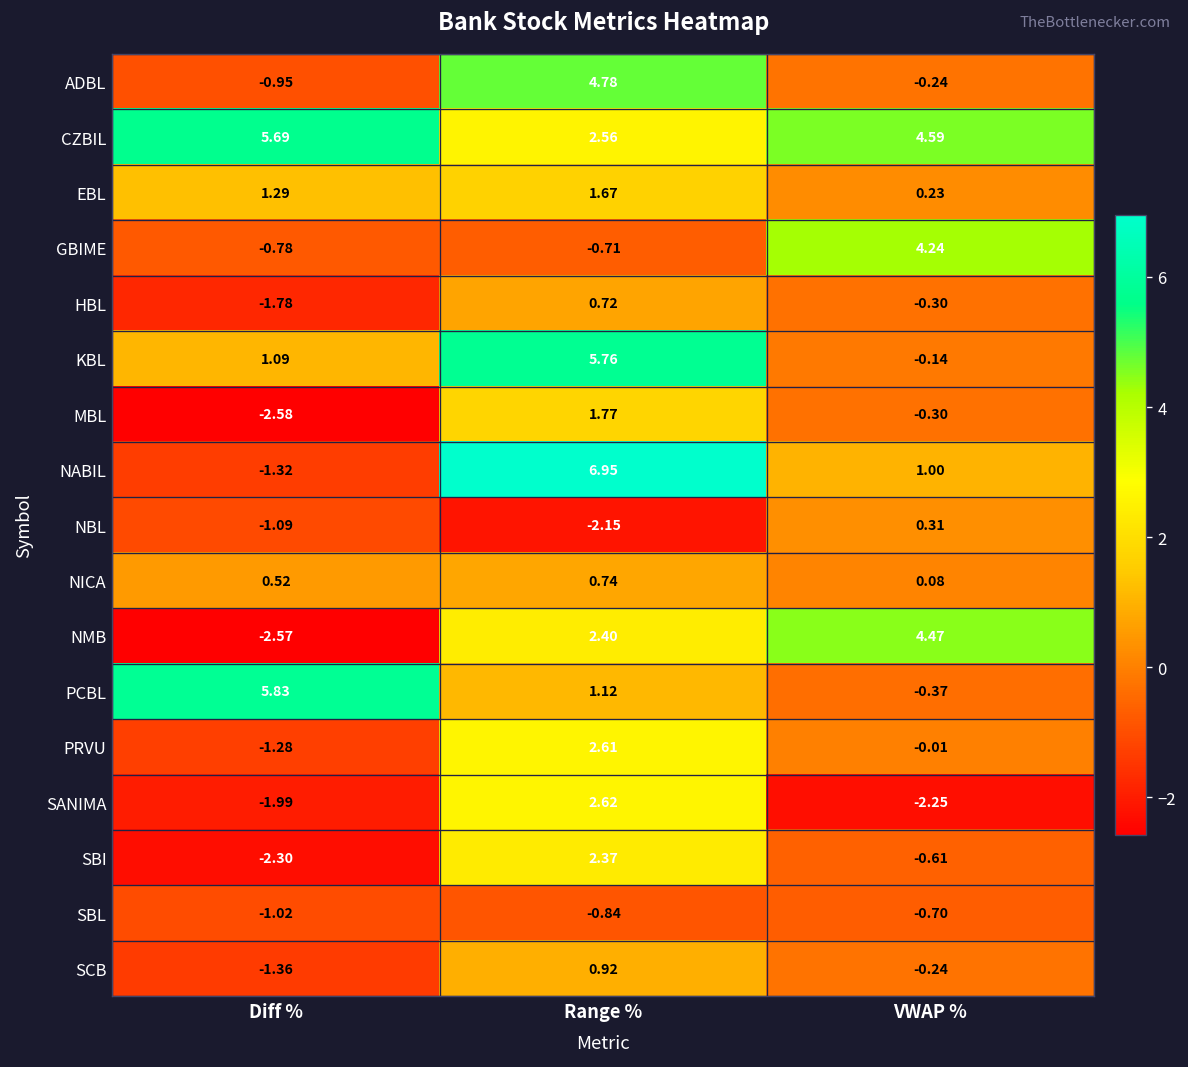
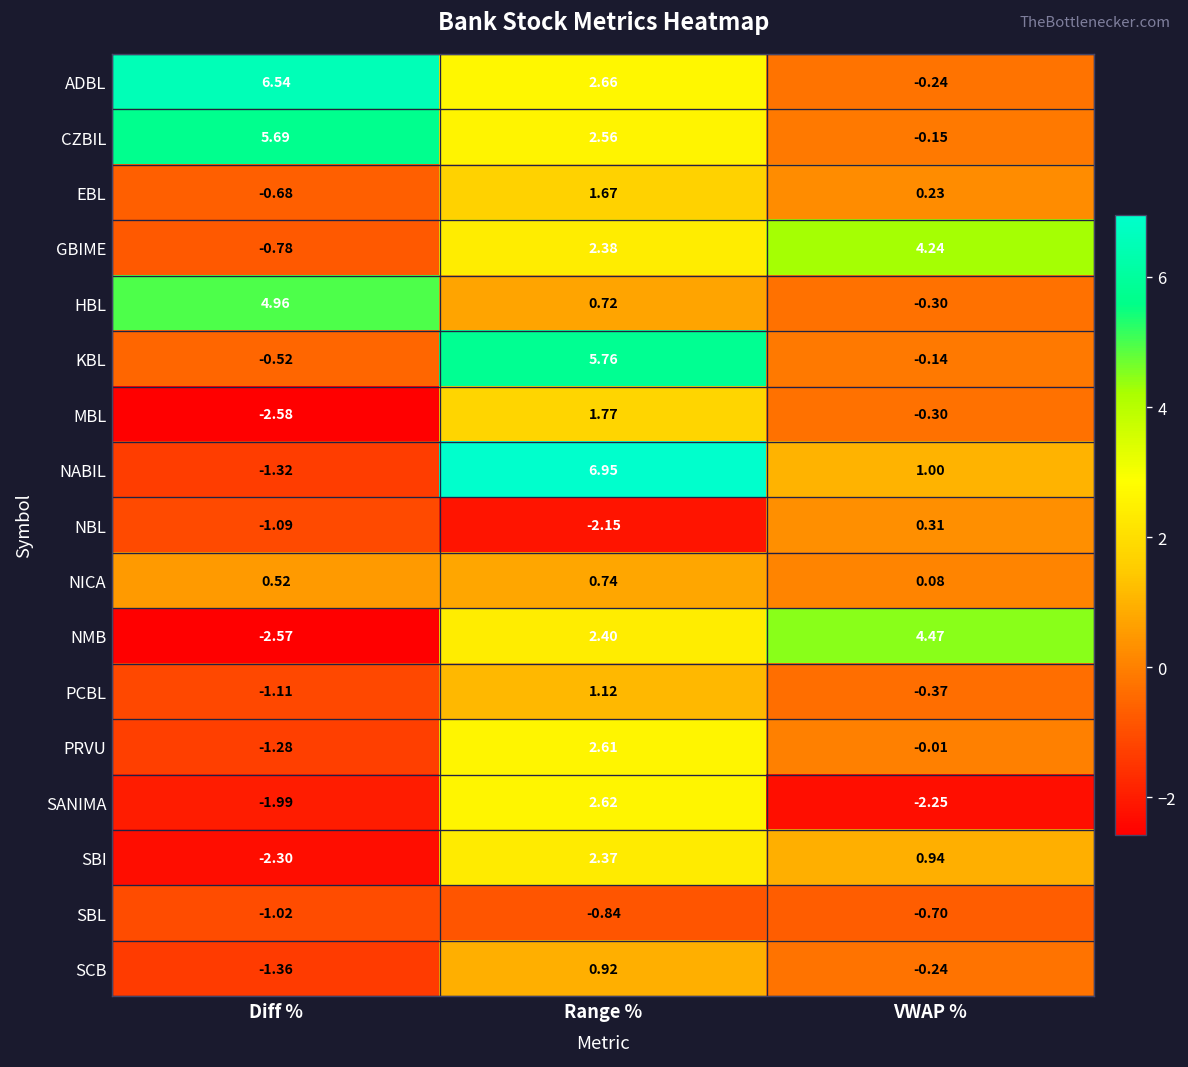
ADBL, Diff %: -0.95 -> 6.54
ADBL, Range %: 4.78 -> 2.66
CZBIL, VWAP %: 4.59 -> -0.15
EBL, Diff %: 1.29 -> -0.68
GBIME, Range %: -0.71 -> 2.38
HBL, Diff %: -1.78 -> 4.96
KBL, Diff %: 1.09 -> -0.52
PCBL, Diff %: 5.83 -> -1.11
SBI, VWAP %: -0.61 -> 0.94
